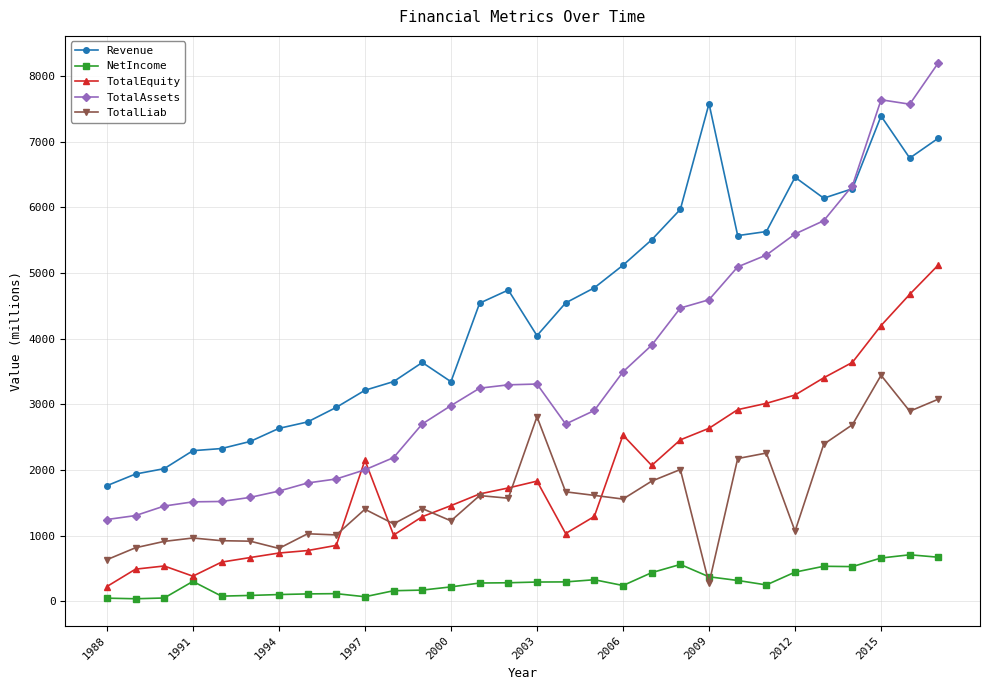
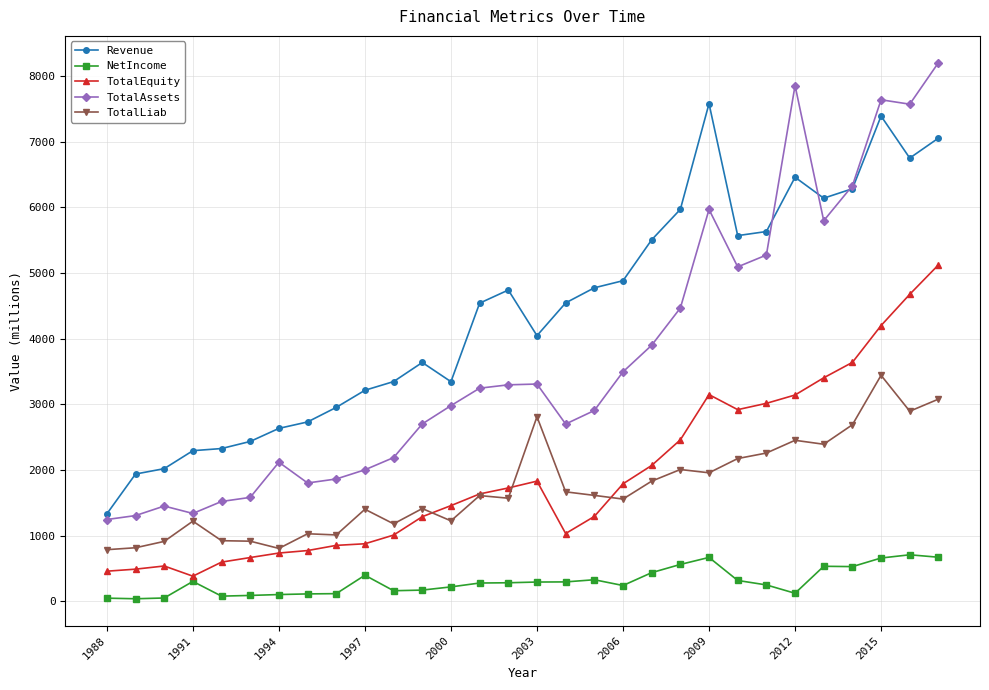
Revenue, 1988: 1800 -> 1300
TotalEquity, 1988: 200 -> 500
TotalLiab, 1988: 600 -> 800
TotalAssets, 1991: 1500 -> 1300
TotalLiab, 1991: 1000 -> 1200
TotalAssets, 1994: 1700 -> 2100
NetIncome, 1997: 100 -> 400
TotalEquity, 1997: 2200 -> 900
Revenue, 2006: 5100 -> 4900
TotalEquity, 2006: 2500 -> 1800
NetIncome, 2009: 400 -> 700
TotalEquity, 2009: 2600 -> 3100
TotalAssets, 2009: 4600 -> 6000
TotalLiab, 2009: 300 -> 2000
NetIncome, 2012: 400 -> 100
TotalAssets, 2012: 5600 -> 7900
TotalLiab, 2012: 1100 -> 2500
